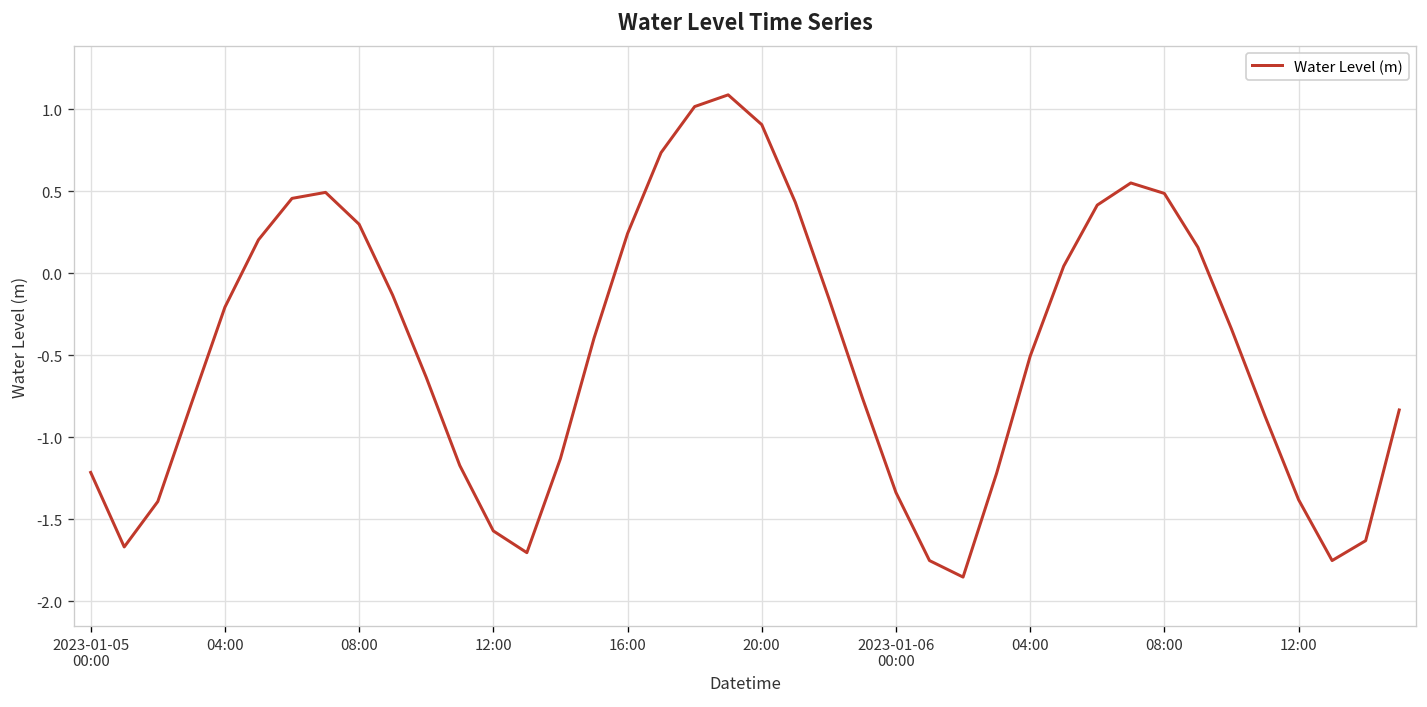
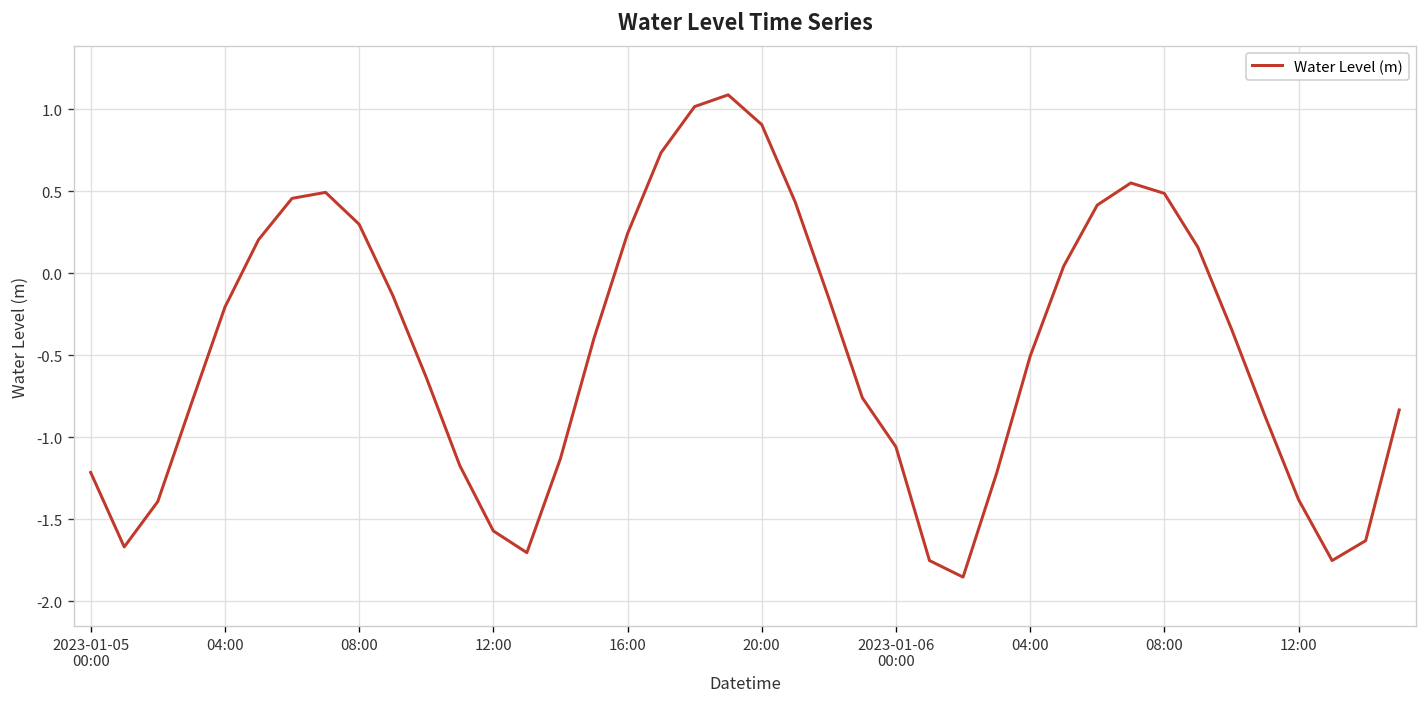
2023-01-06 00:00: -1.34 -> -1.06
